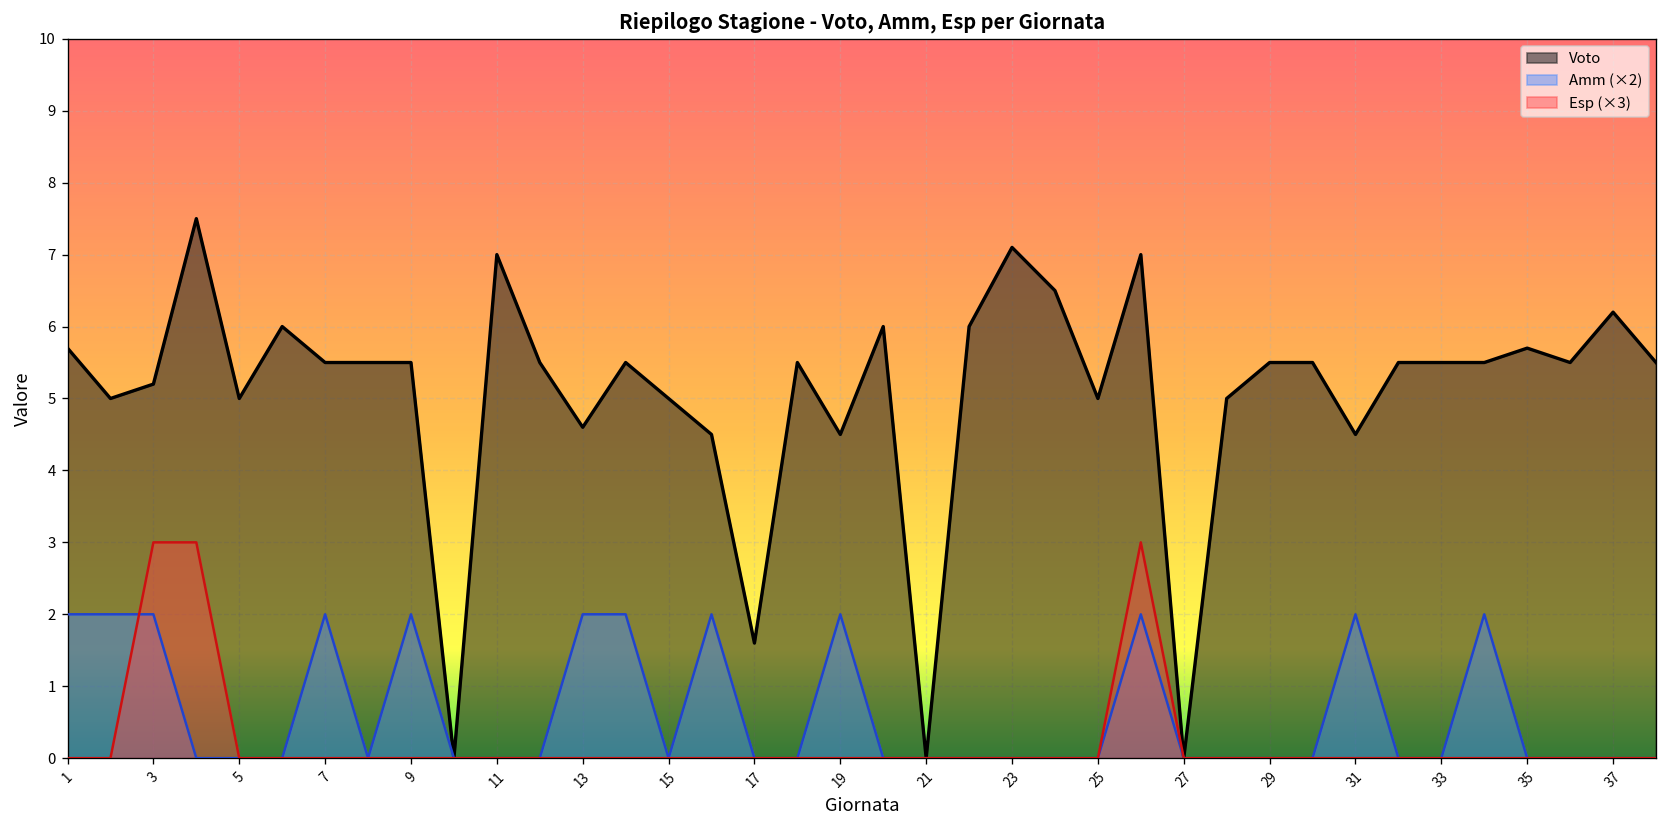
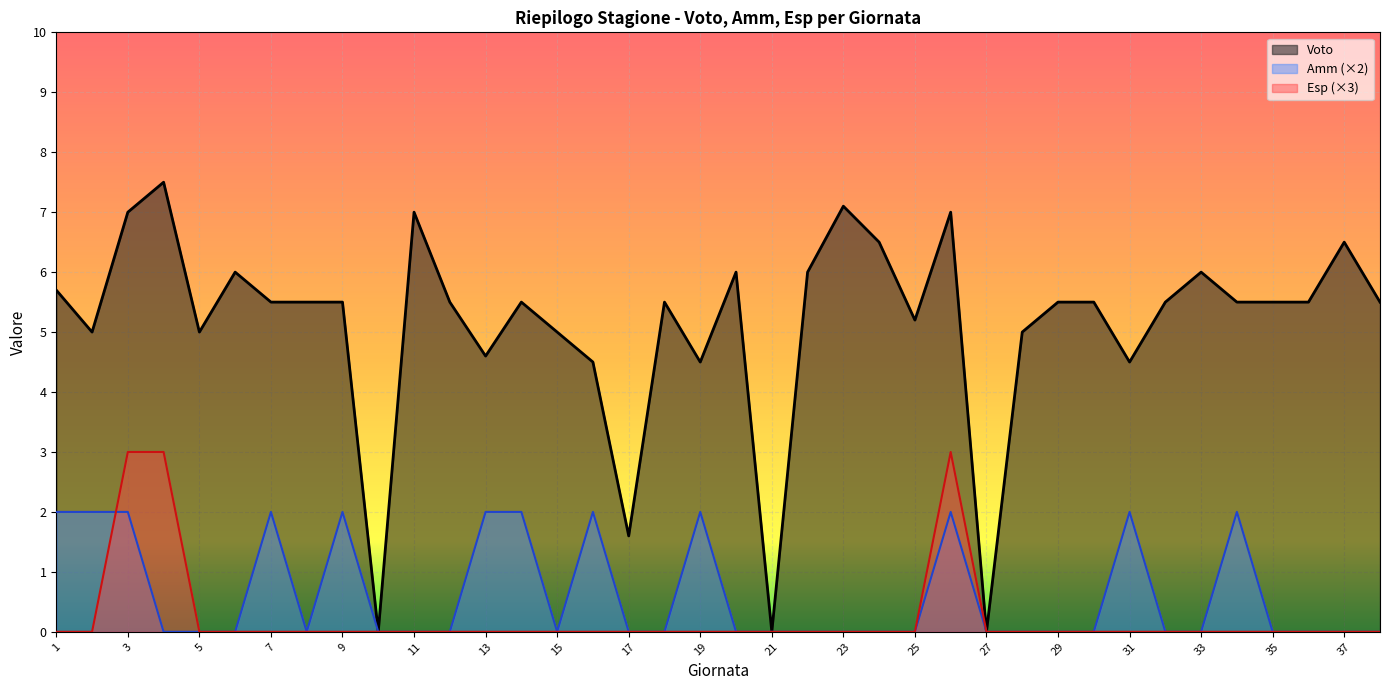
Voto, 3: 5.2 -> 7.0
Voto, 25: 5.0 -> 5.2
Voto, 33: 5.5 -> 6.0
Voto, 35: 5.7 -> 5.5
Voto, 37: 6.2 -> 6.5
